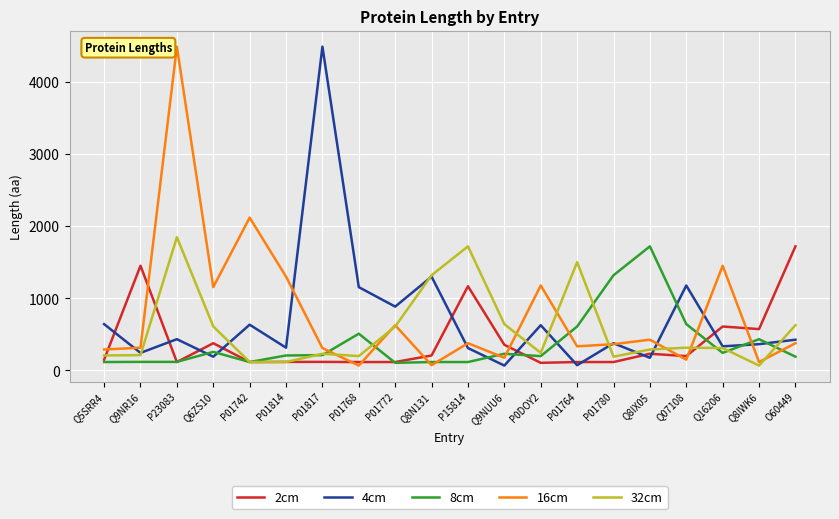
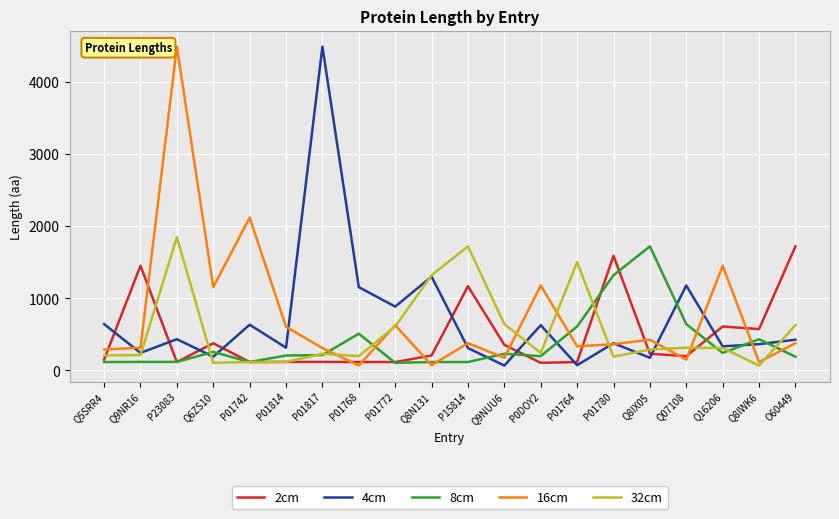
32cm, Q6ZS10: 600 -> 100
16cm, P01814: 1300 -> 600
2cm, P01780: 100 -> 1600
